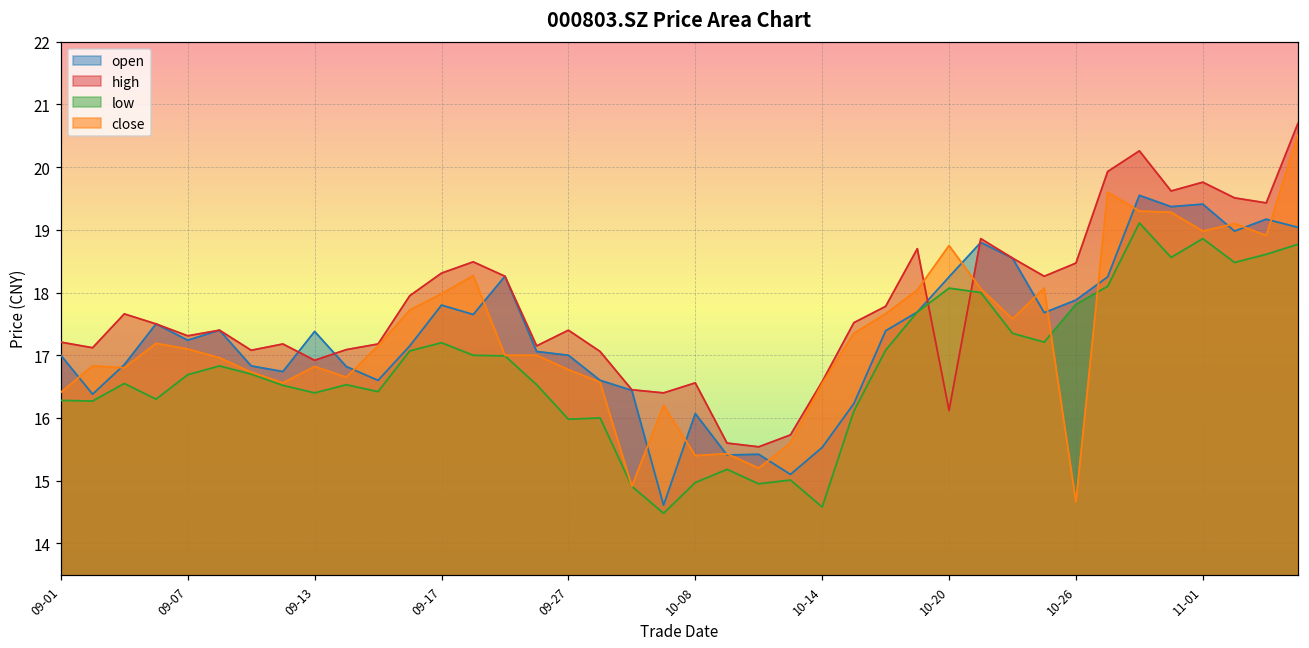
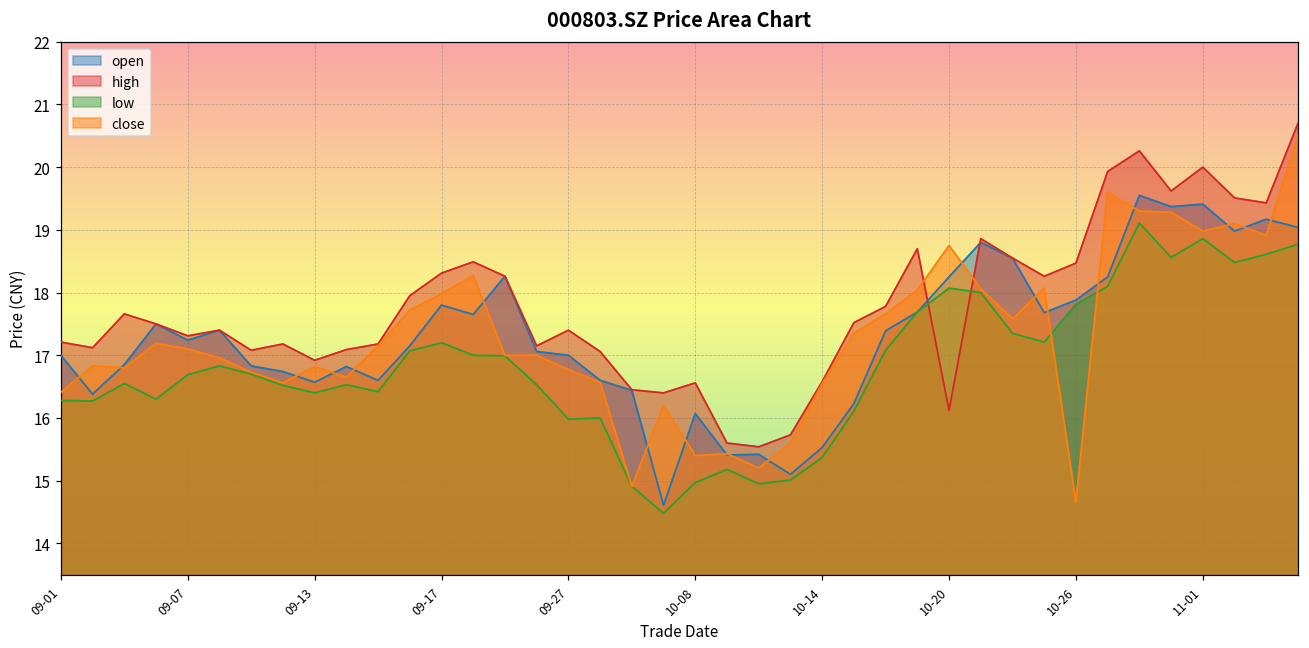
open, 09-13: 17.4 -> 16.6
low, 10-14: 14.6 -> 15.4
high, 11-01: 19.8 -> 20.0
